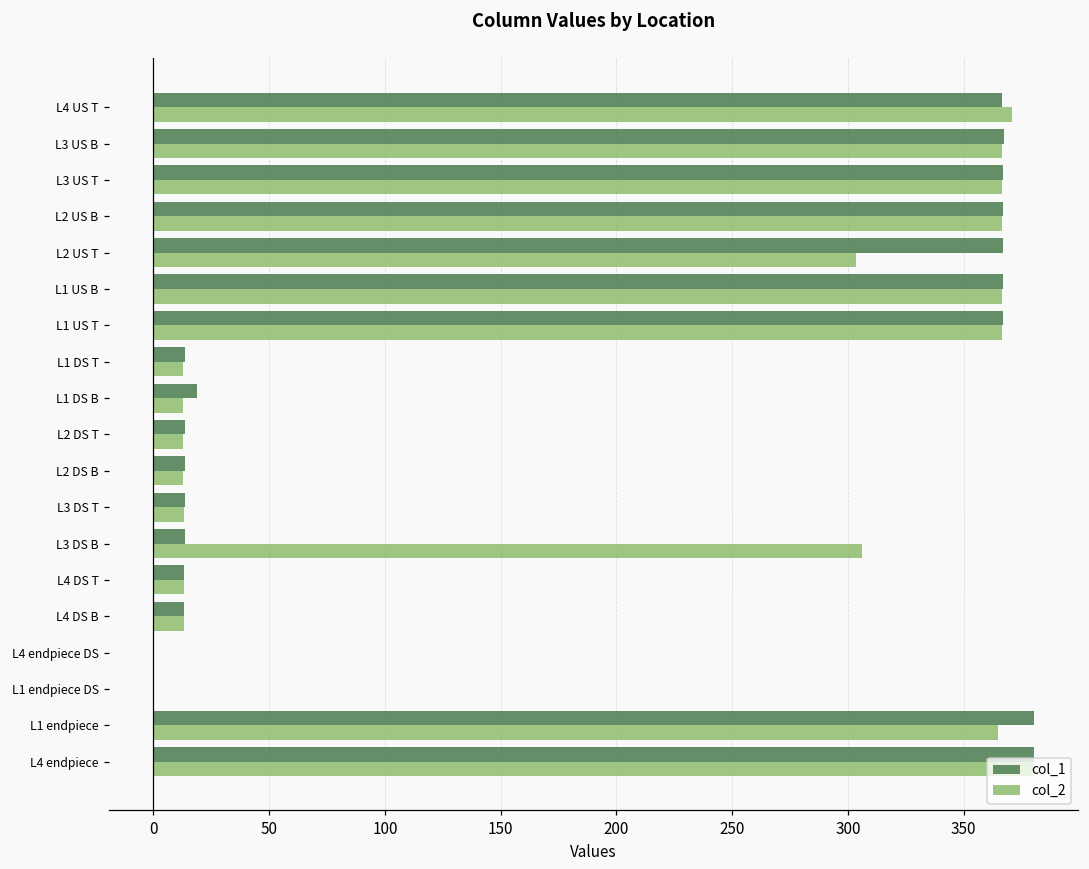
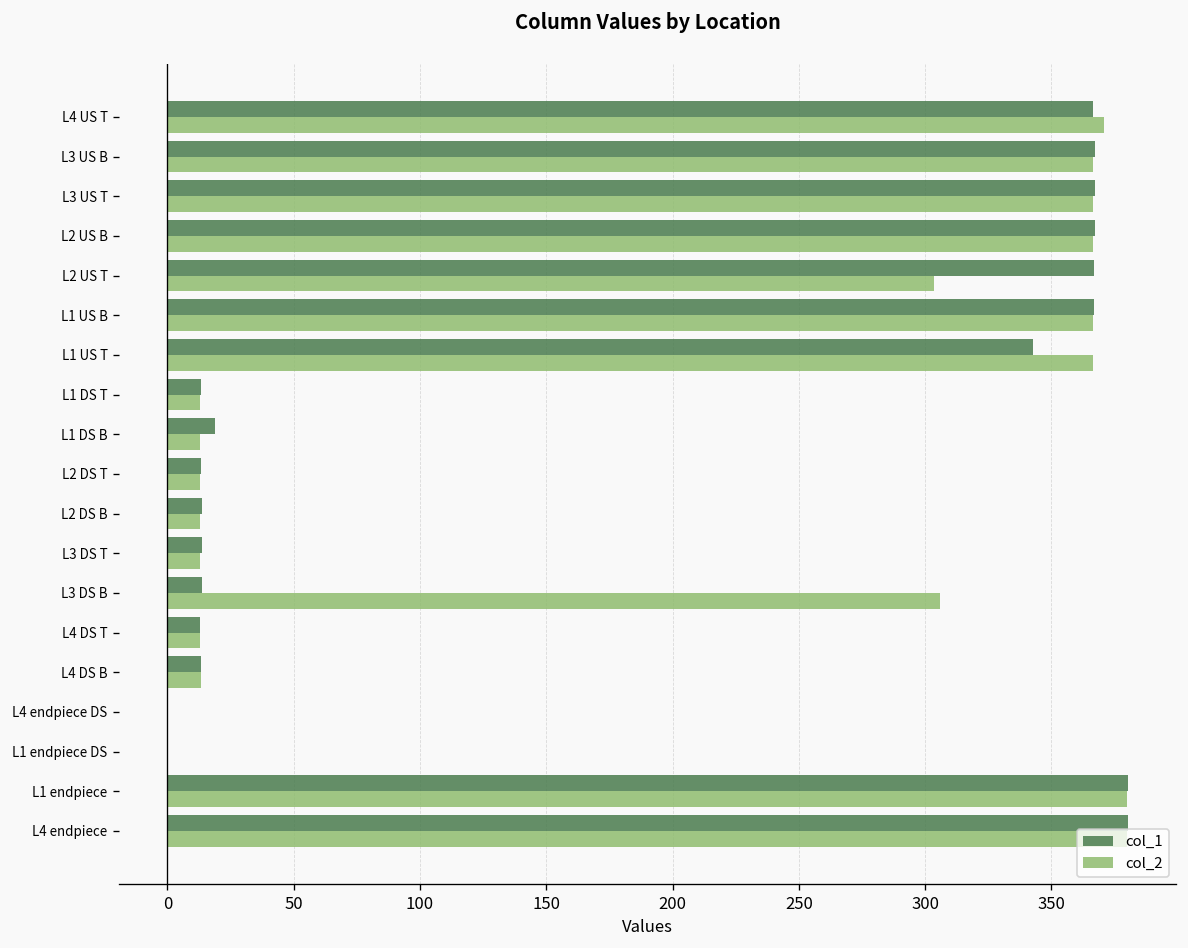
col_1, L1 US T: 367 -> 343
col_2, L1 endpiece: 365 -> 380
